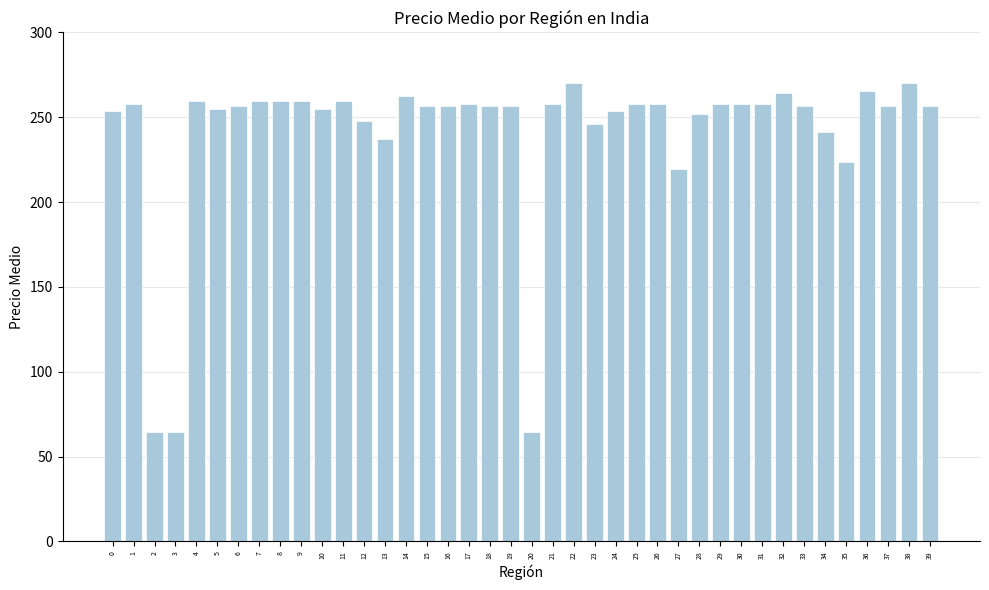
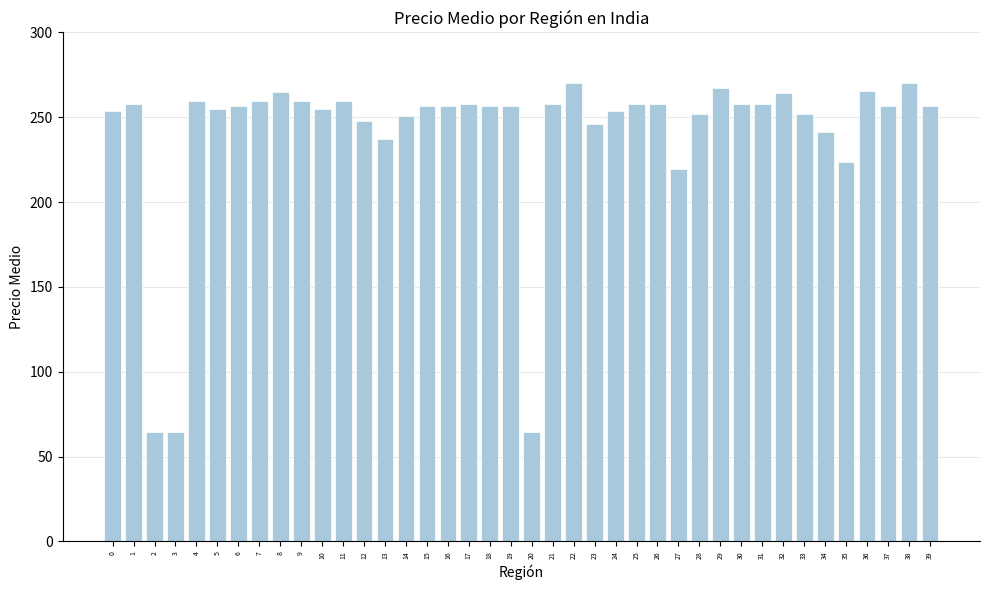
8: 260 -> 265
14: 263 -> 251
29: 258 -> 267
33: 257 -> 252
